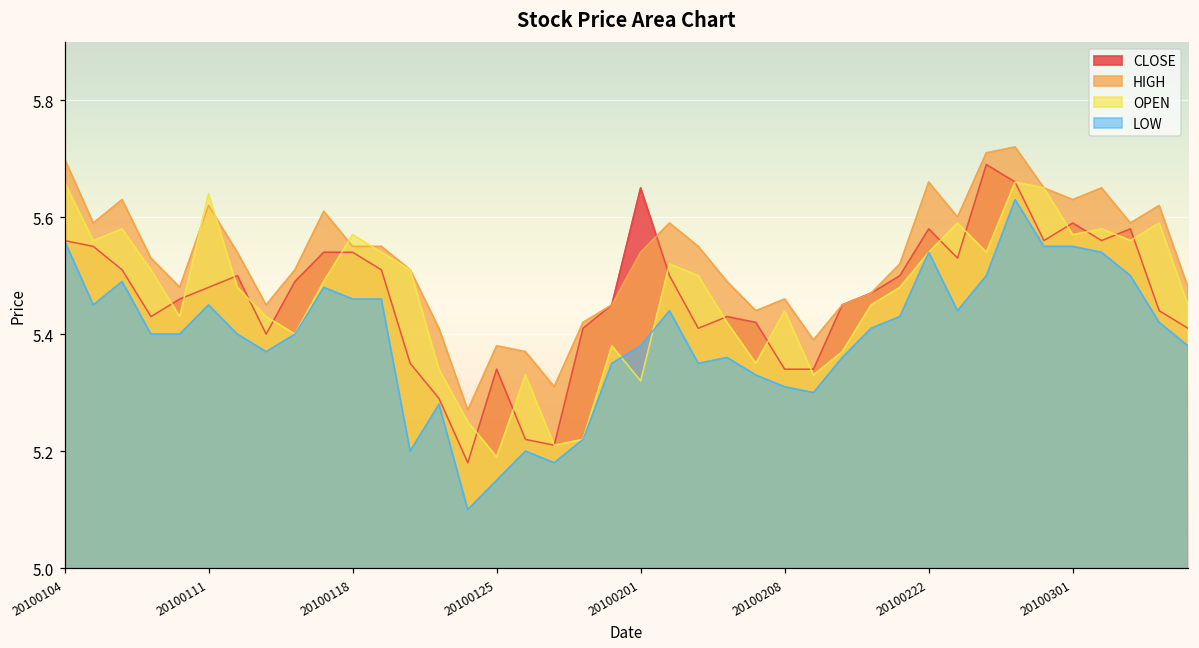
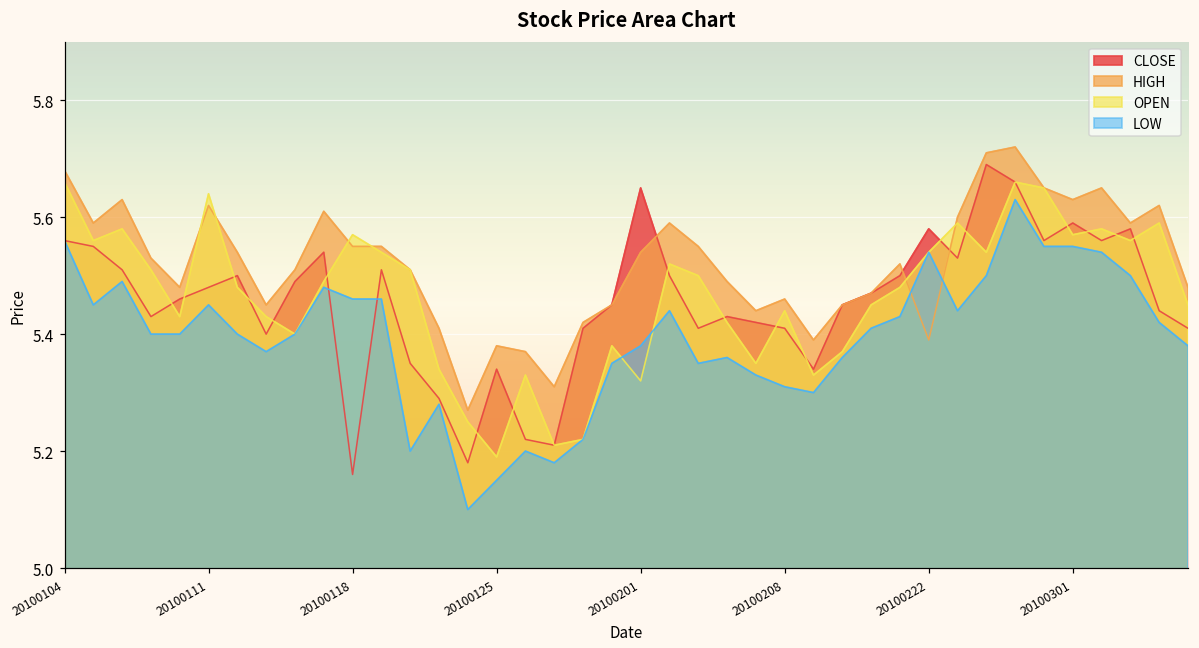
HIGH, 20100104: 5.70 -> 5.68
CLOSE, 20100118: 5.54 -> 5.16
CLOSE, 20100208: 5.34 -> 5.41
HIGH, 20100222: 5.66 -> 5.39
